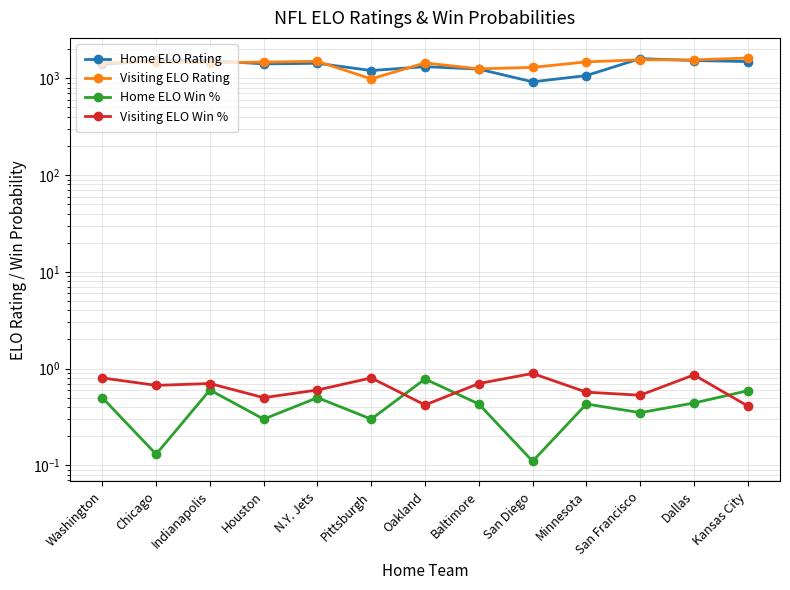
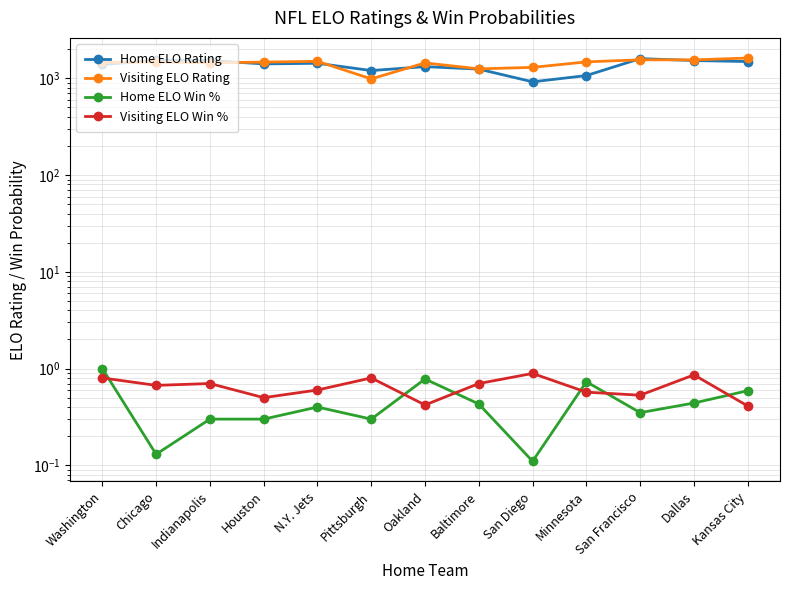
Home ELO Win %, Washington: 0.5 -> 1.0
Home ELO Win %, Indianapolis: 0.6 -> 0.3
Home ELO Win %, N.Y. Jets: 0.5 -> 0.4
Home ELO Win %, Minnesota: 0.4 -> 0.7
